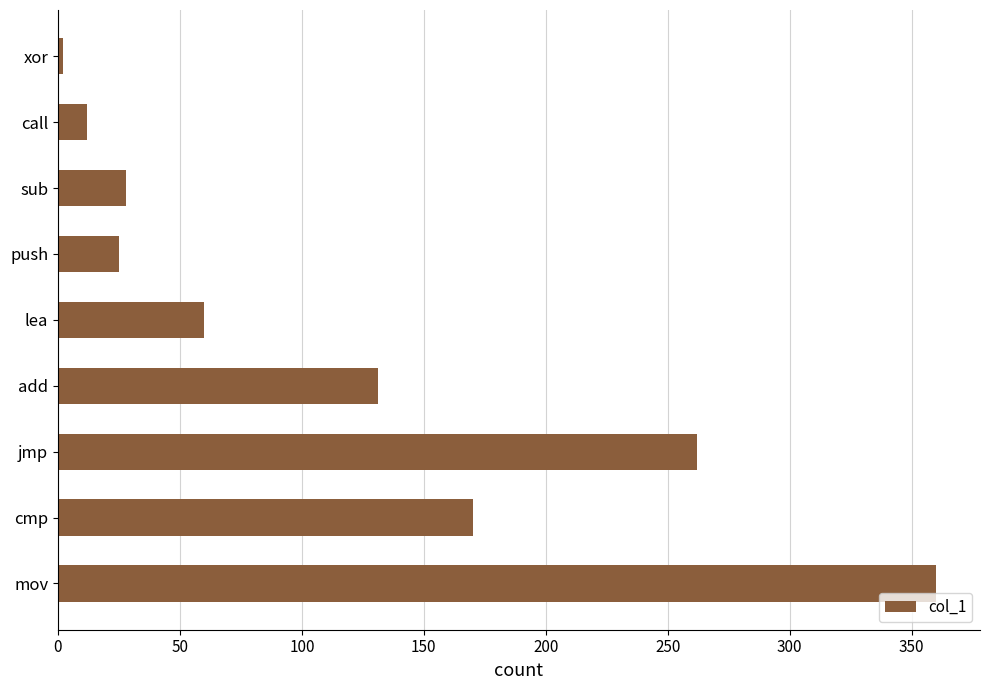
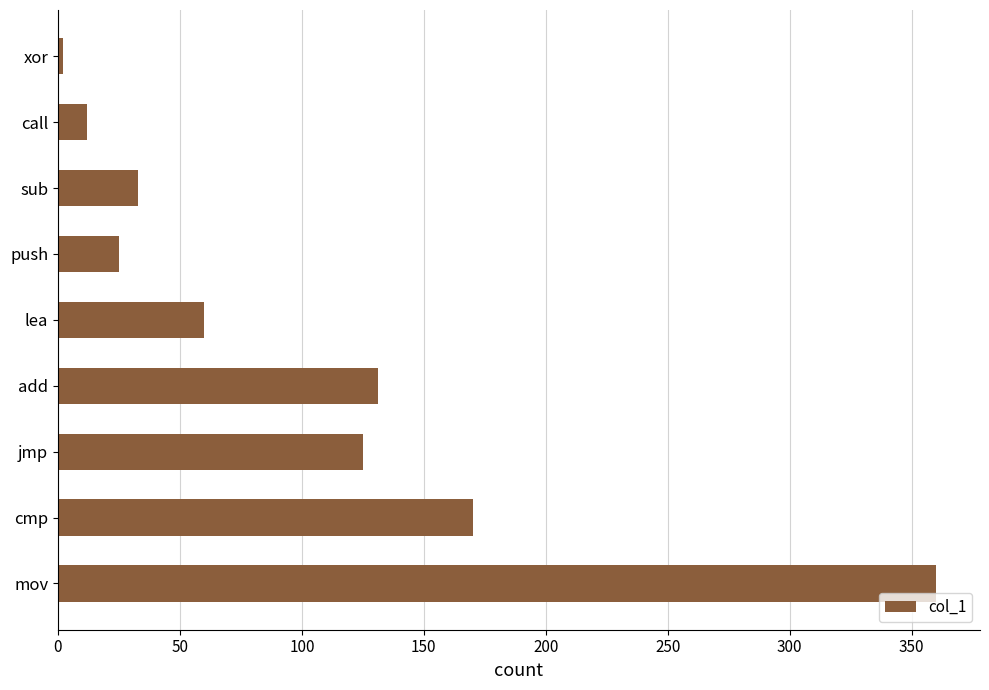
sub: 28 -> 33
jmp: 262 -> 125
